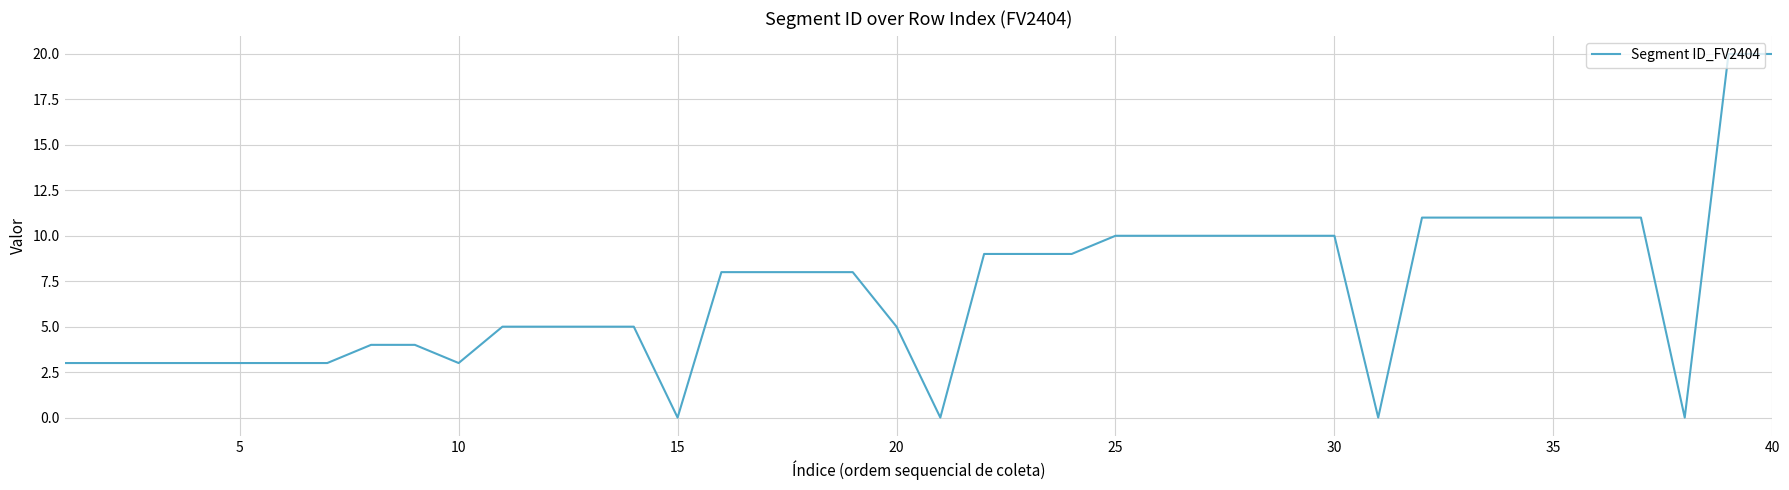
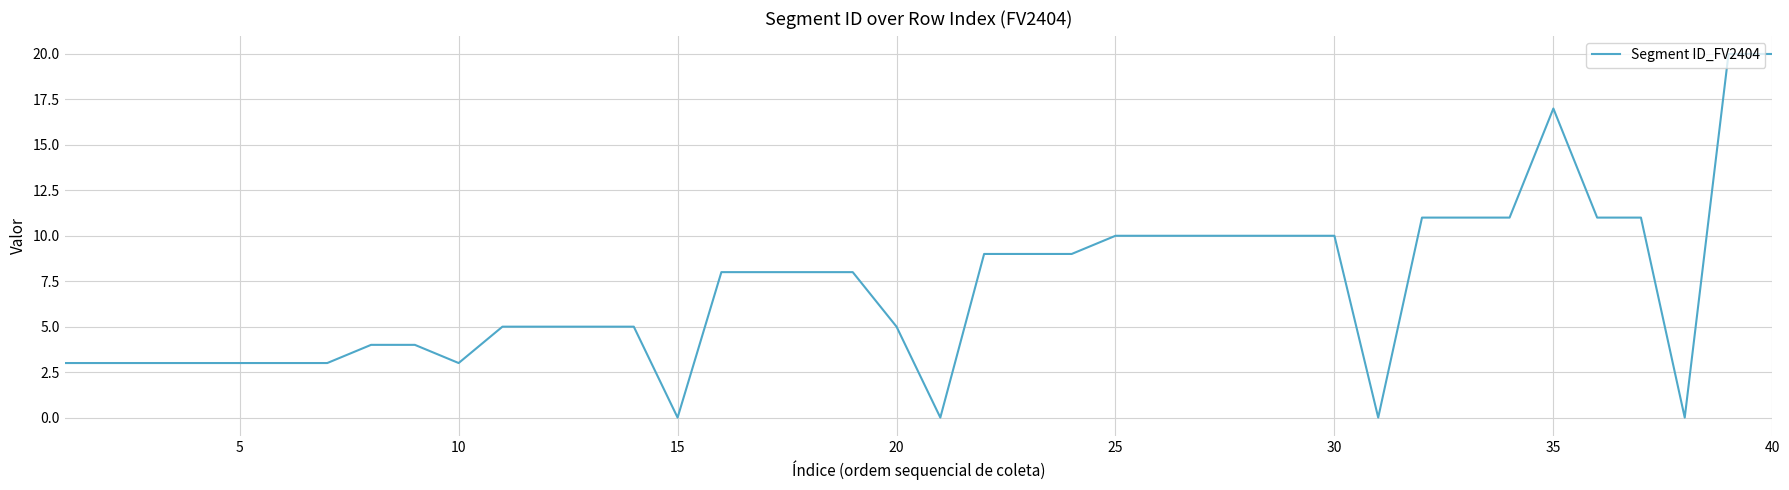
35: 11 -> 17
